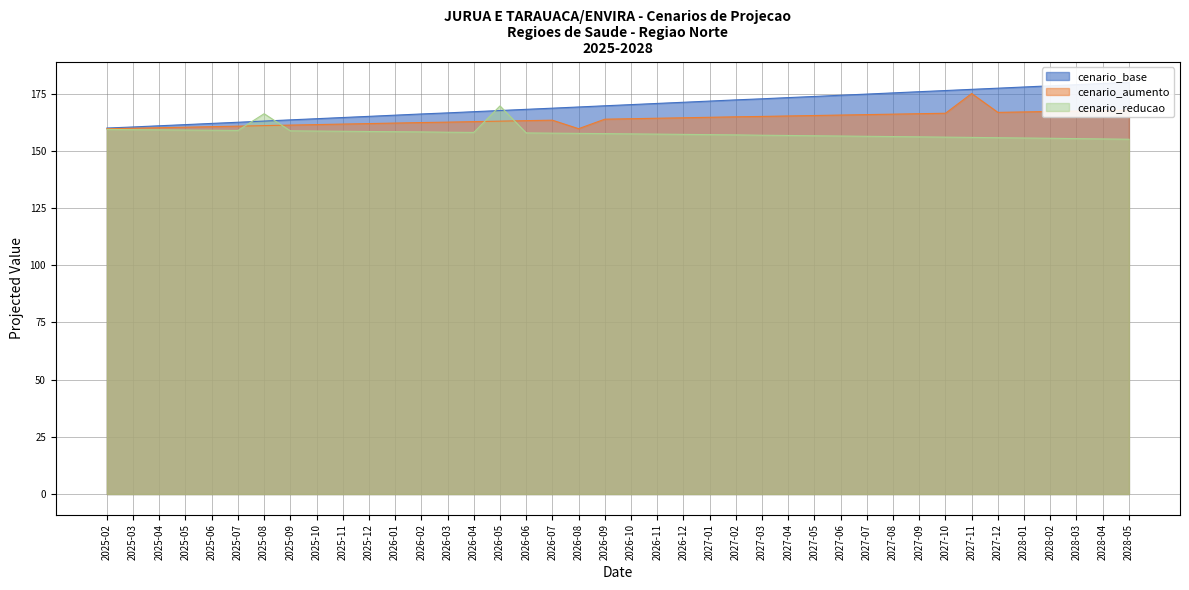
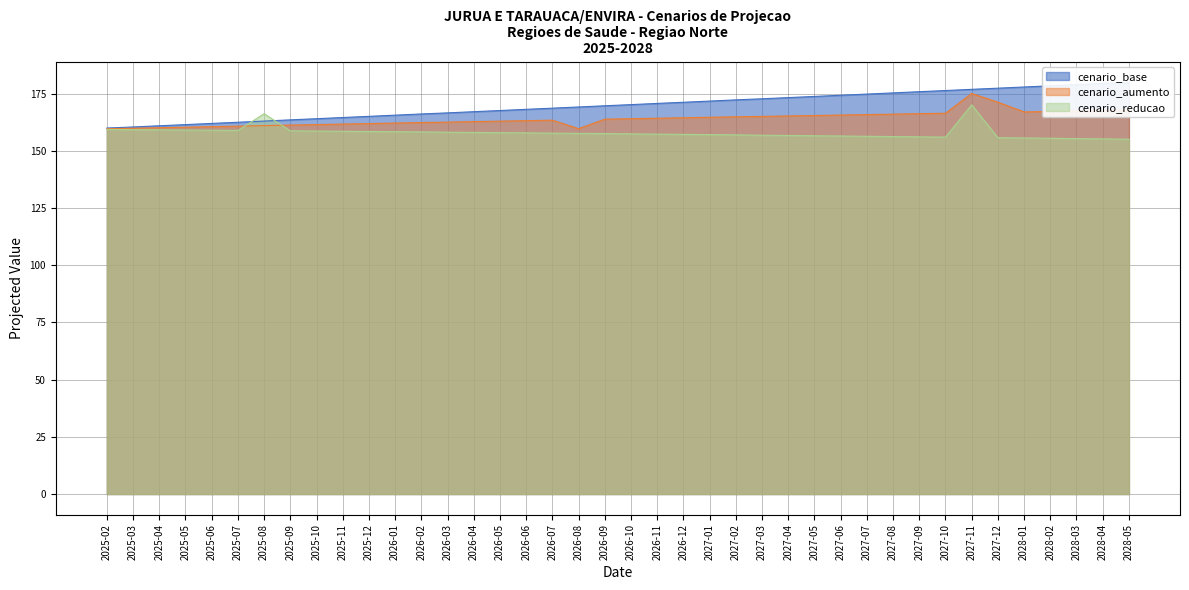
cenario_reducao, 2026-05: 170 -> 158
cenario_reducao, 2027-11: 156 -> 170
cenario_aumento, 2027-12: 167 -> 171
